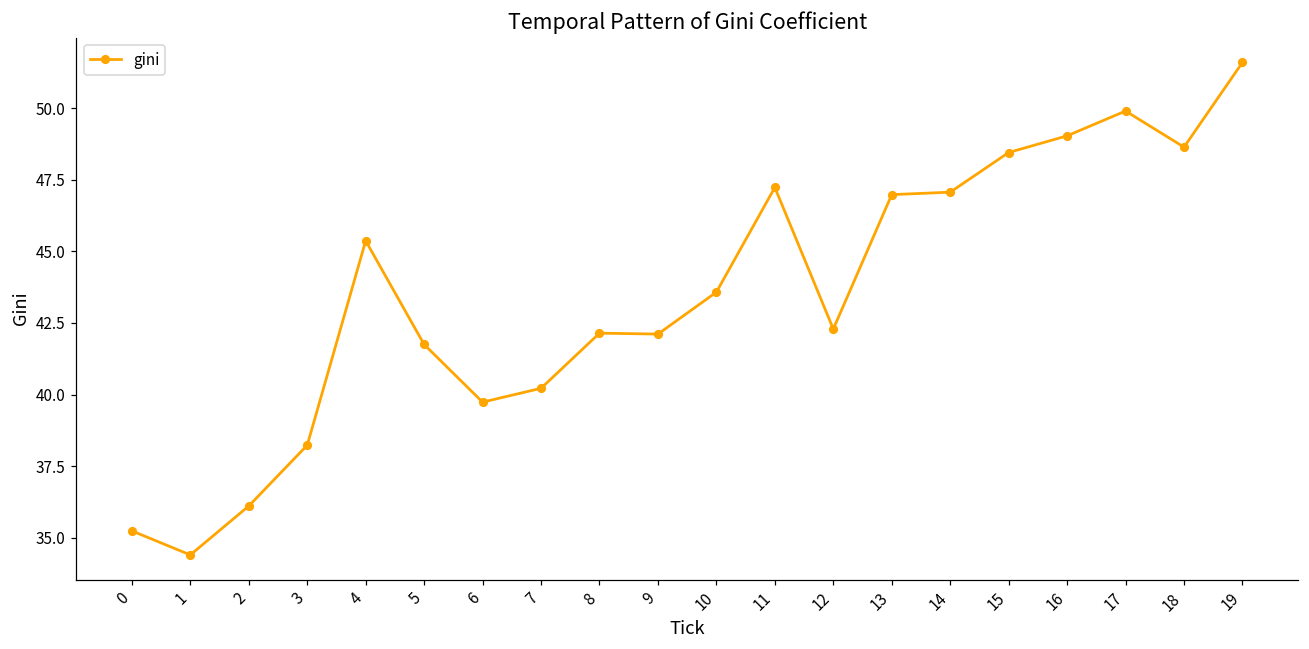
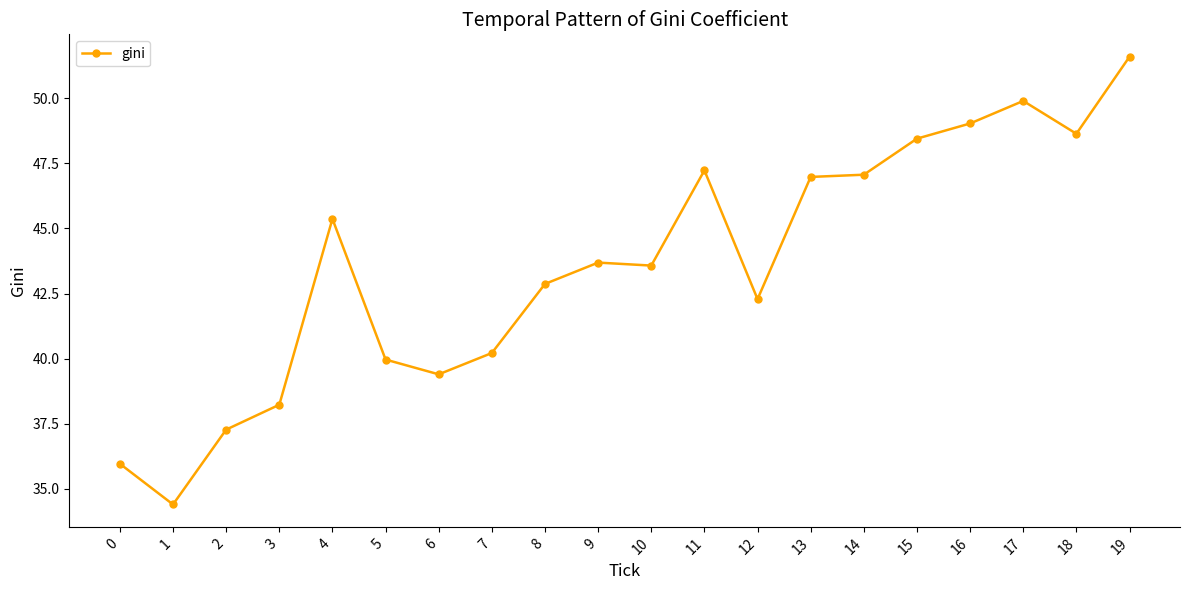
0: 35.2 -> 36.0
2: 36.1 -> 37.3
5: 41.7 -> 40.0
6: 39.7 -> 39.4
8: 42.1 -> 42.9
9: 42.1 -> 43.7
